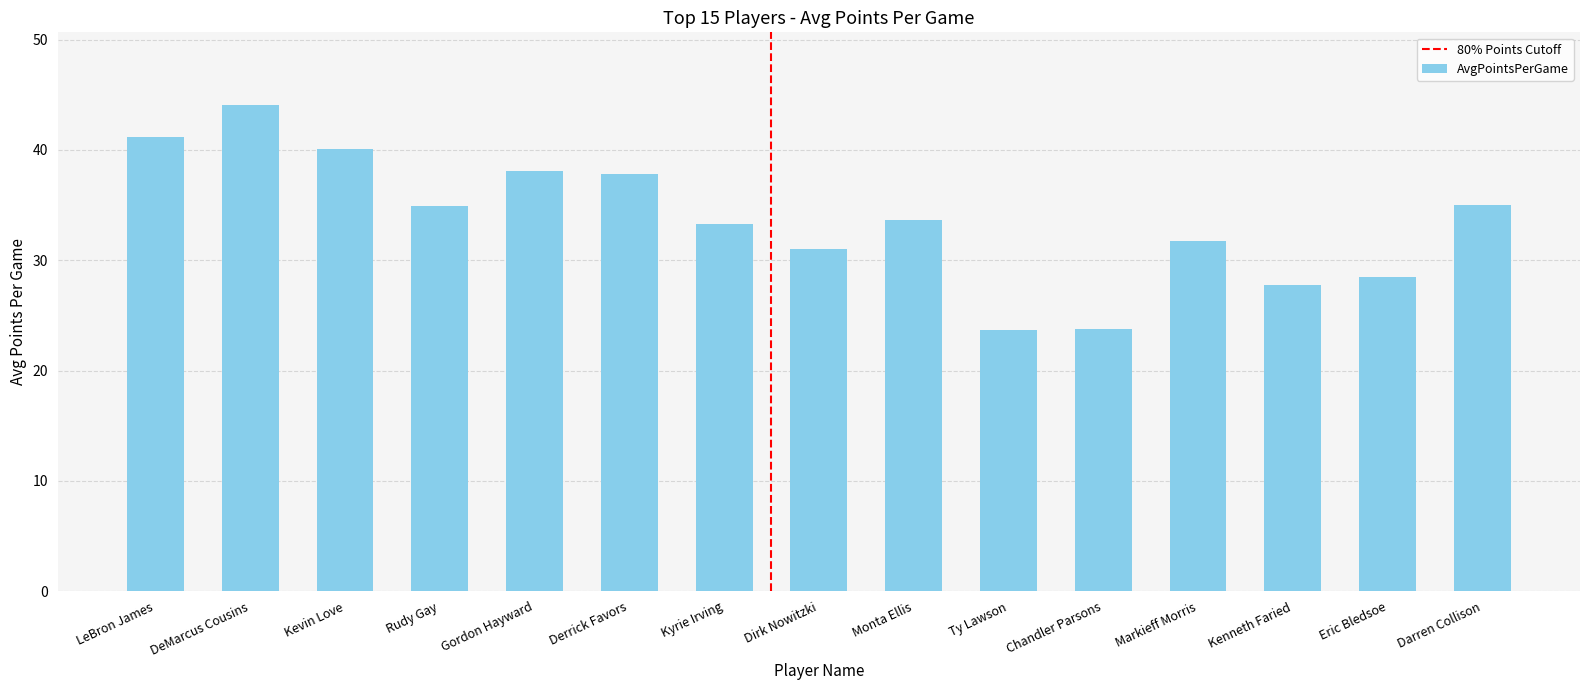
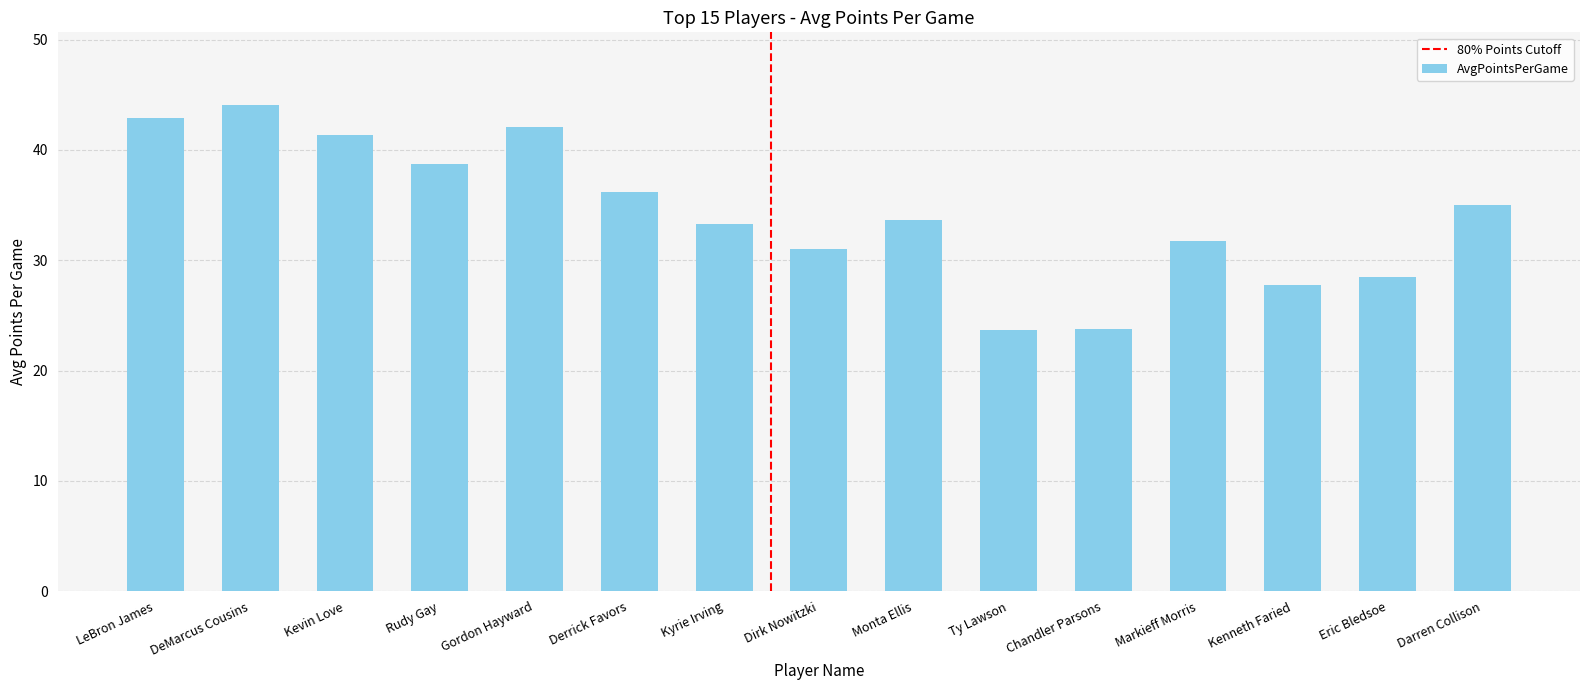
LeBron James: 41.2 -> 42.9
Kevin Love: 40.1 -> 41.4
Rudy Gay: 34.9 -> 38.8
Gordon Hayward: 38.1 -> 42.1
Derrick Favors: 37.8 -> 36.2
